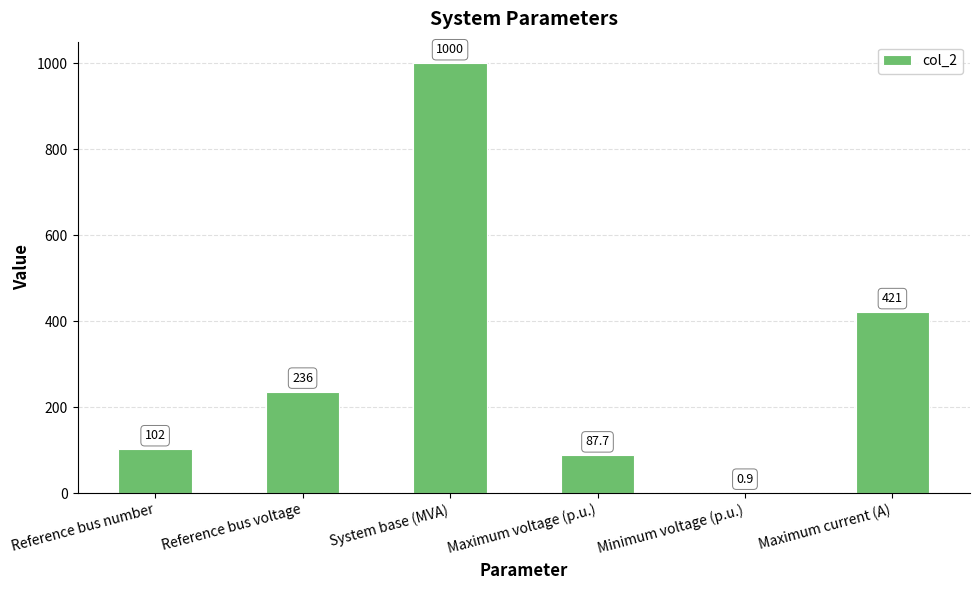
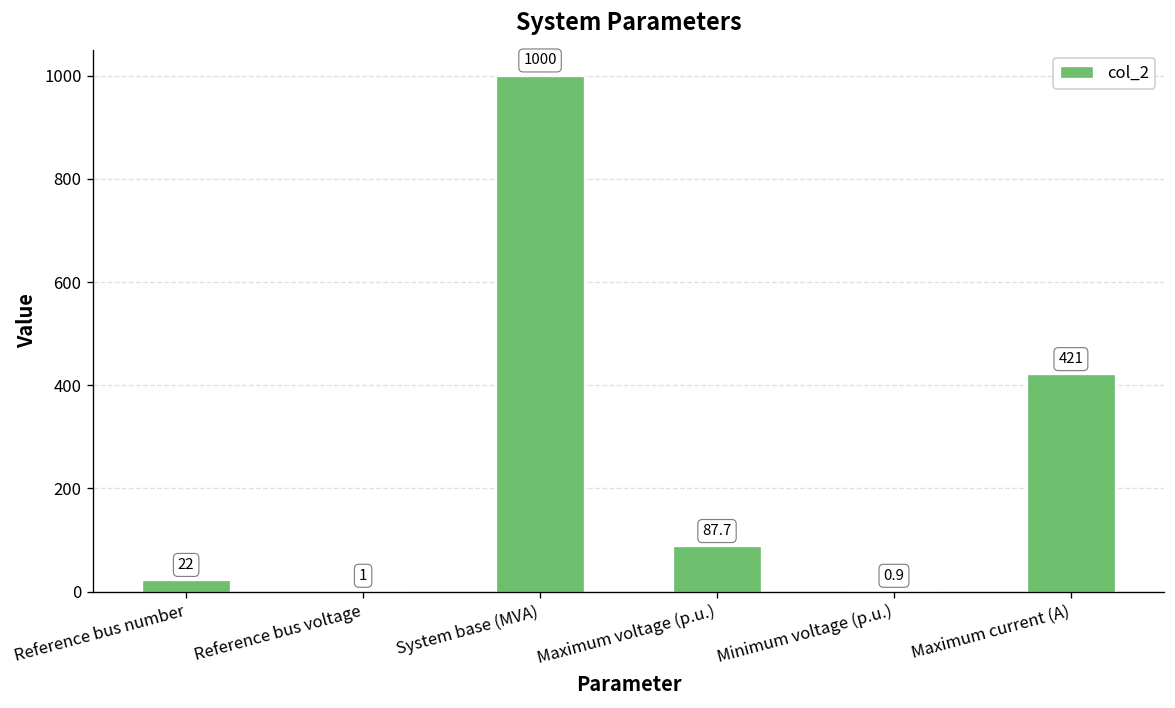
Reference bus number: 102 -> 22
Reference bus voltage: 236 -> 1
